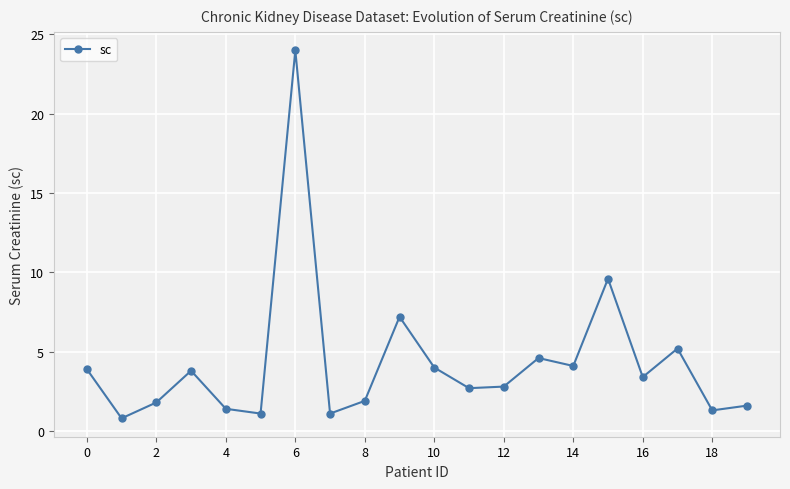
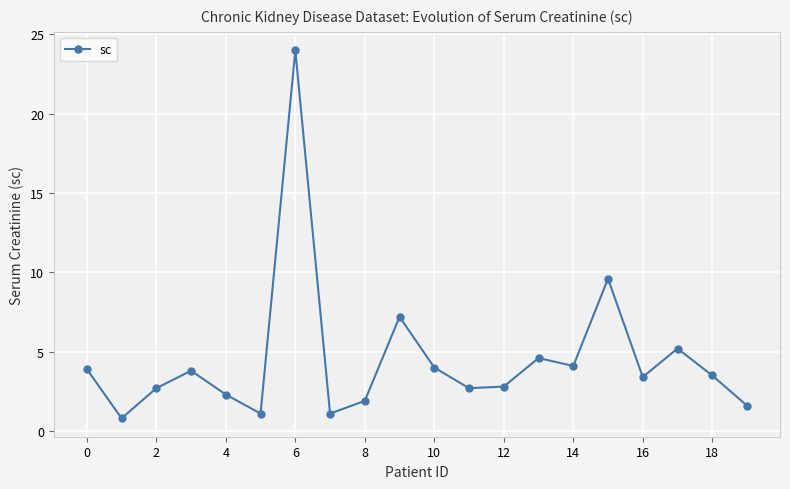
2: 1.8 -> 2.7
4: 1.4 -> 2.3
18: 1.3 -> 3.5
